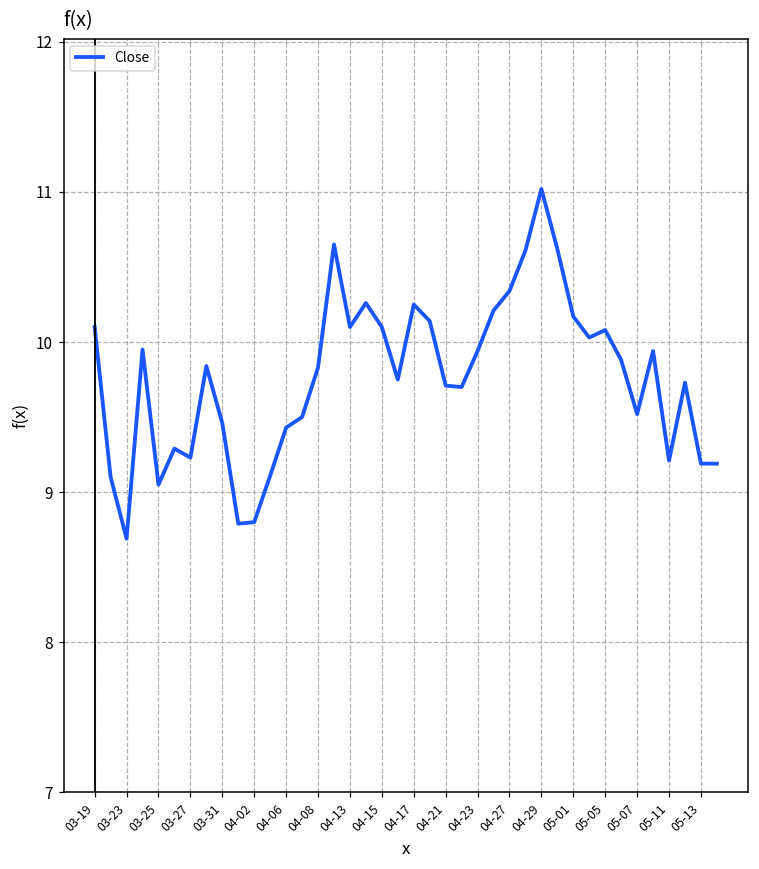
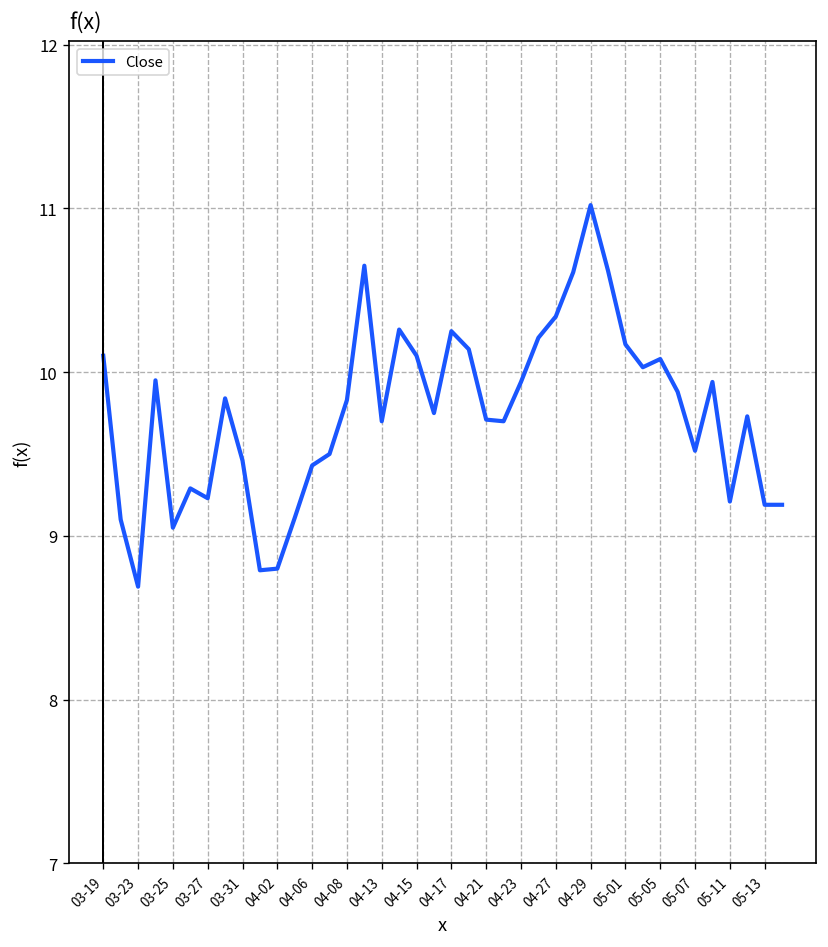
04-13: 10.1 -> 9.7
